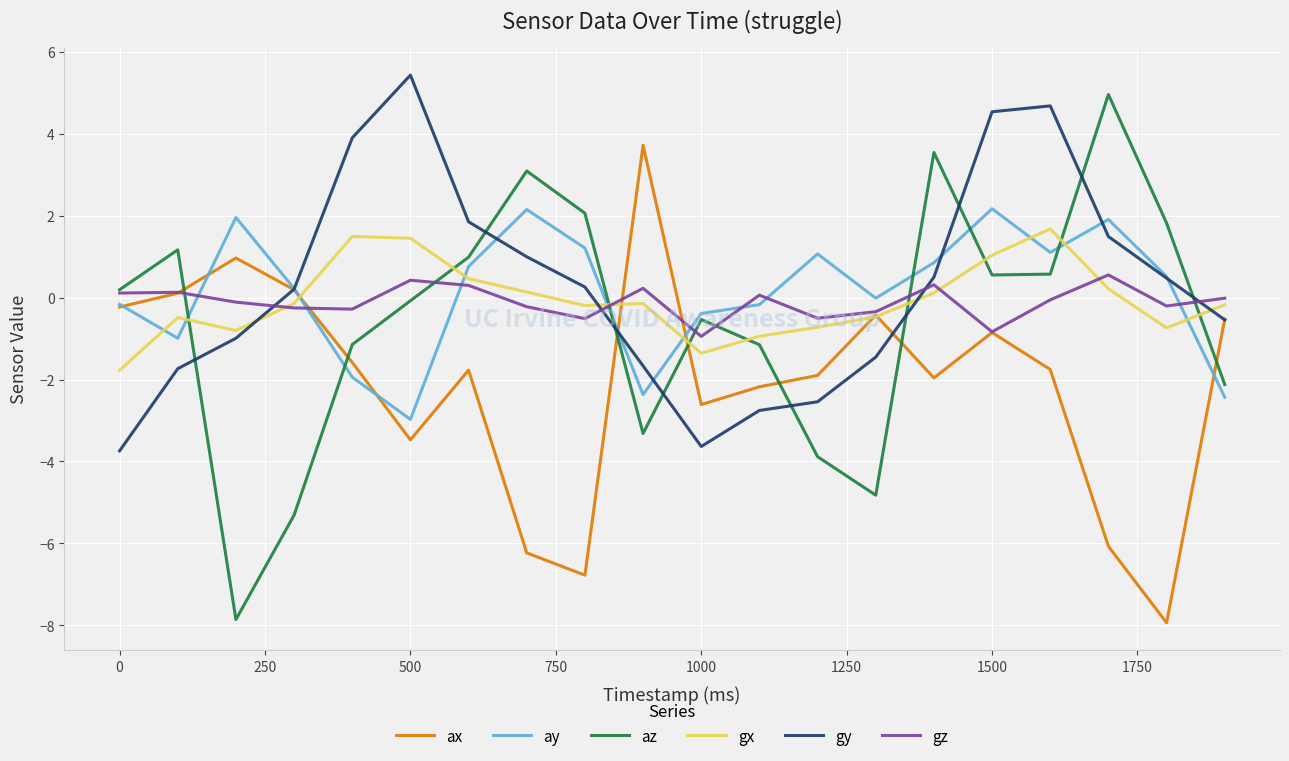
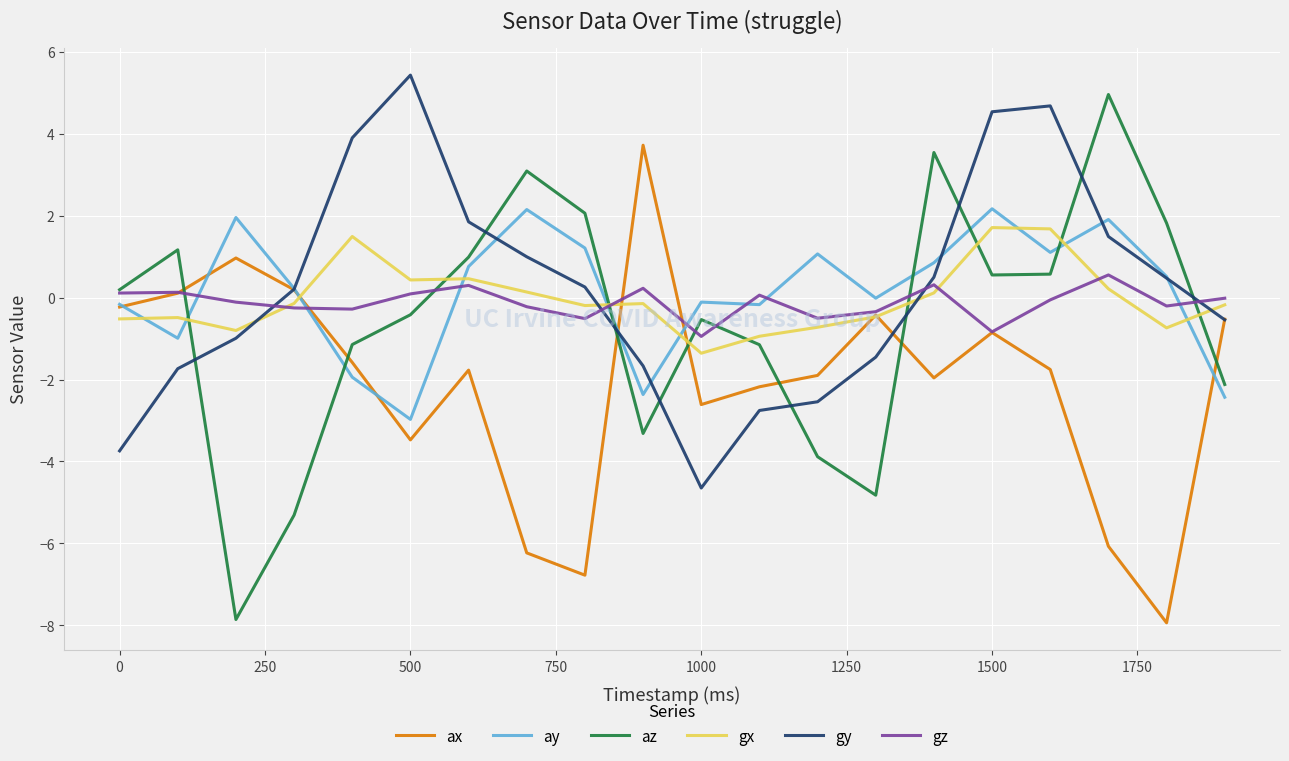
gx, 0: -1.8 -> -0.5
az, 500: -0.1 -> -0.4
gx, 500: 1.5 -> 0.4
gz, 500: 0.4 -> 0.1
ay, 1000: -0.4 -> -0.1
gy, 1000: -3.6 -> -4.6
gx, 1500: 1.0 -> 1.7
